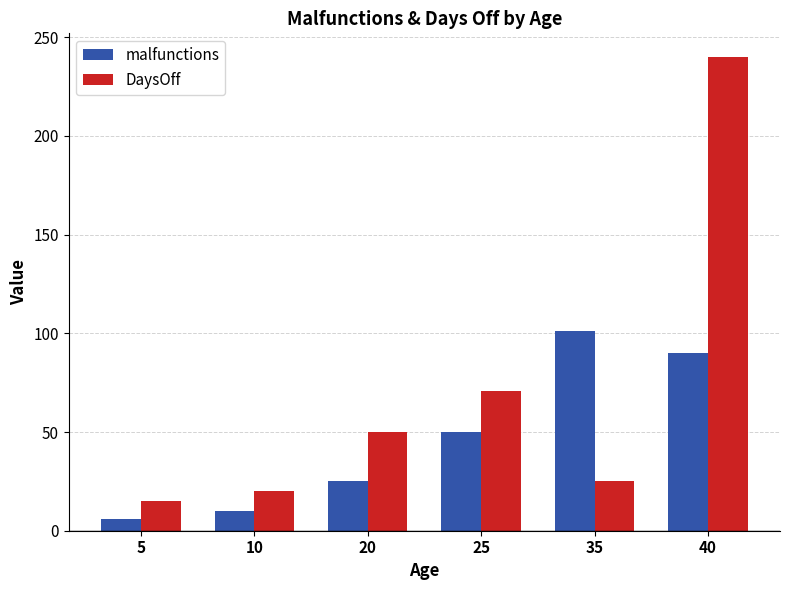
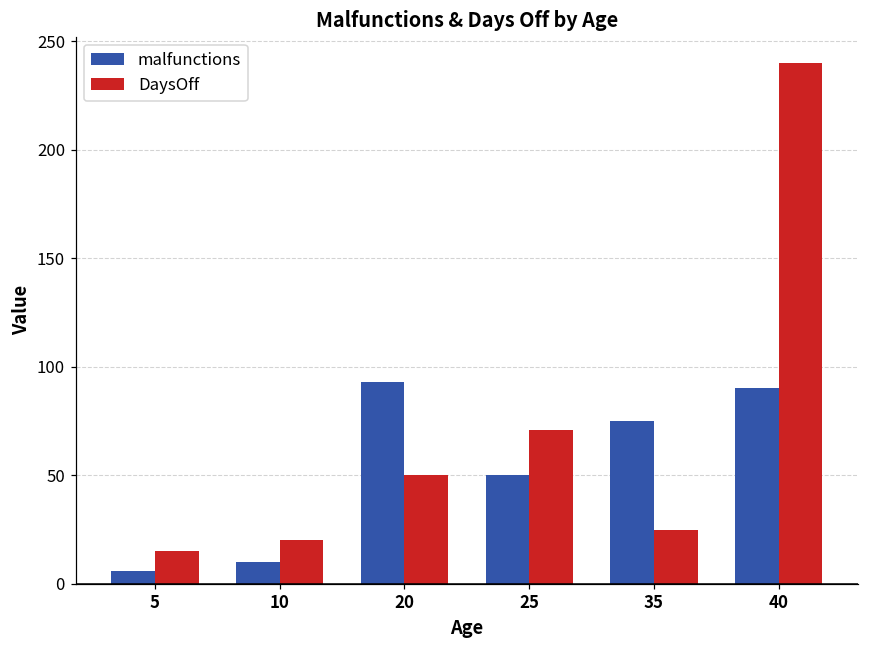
malfunctions, 20: 25 -> 93
malfunctions, 35: 101 -> 75
